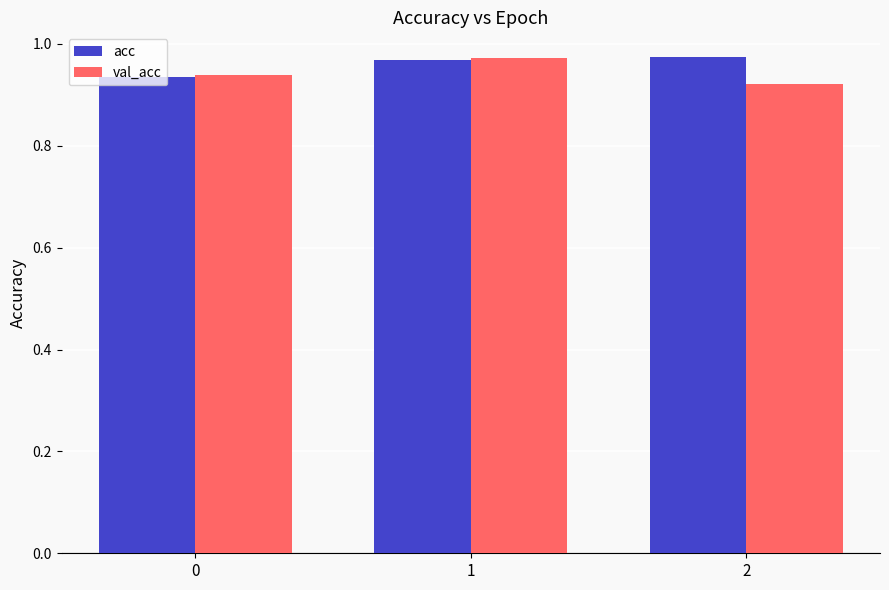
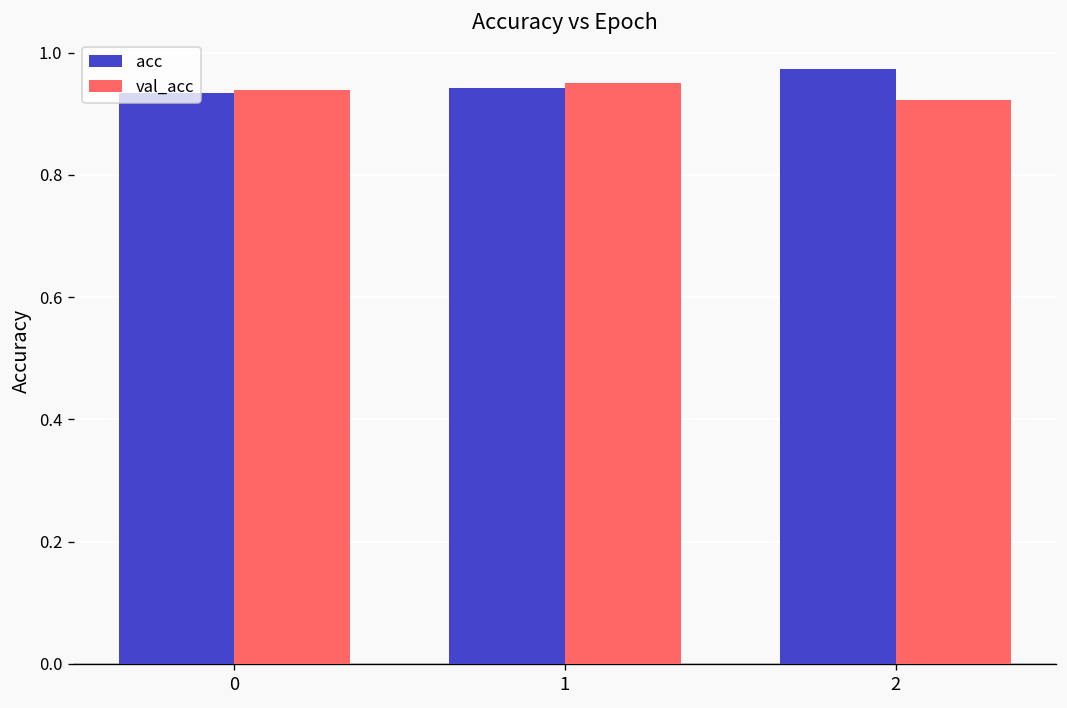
acc, 1: 0.97 -> 0.94
val_acc, 1: 0.97 -> 0.95
